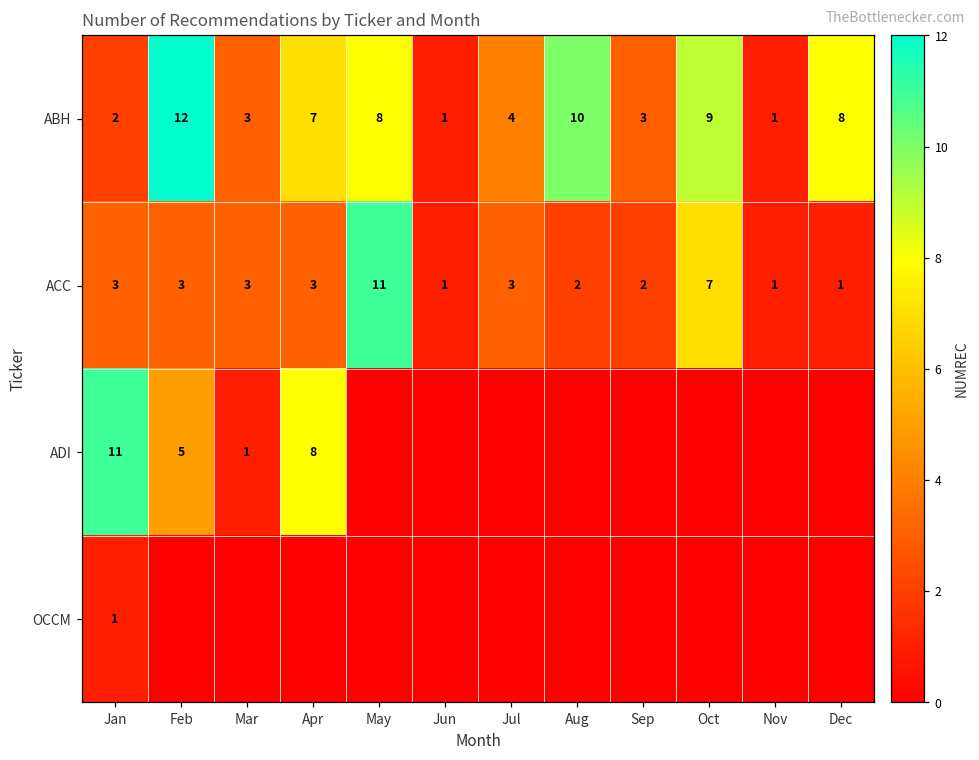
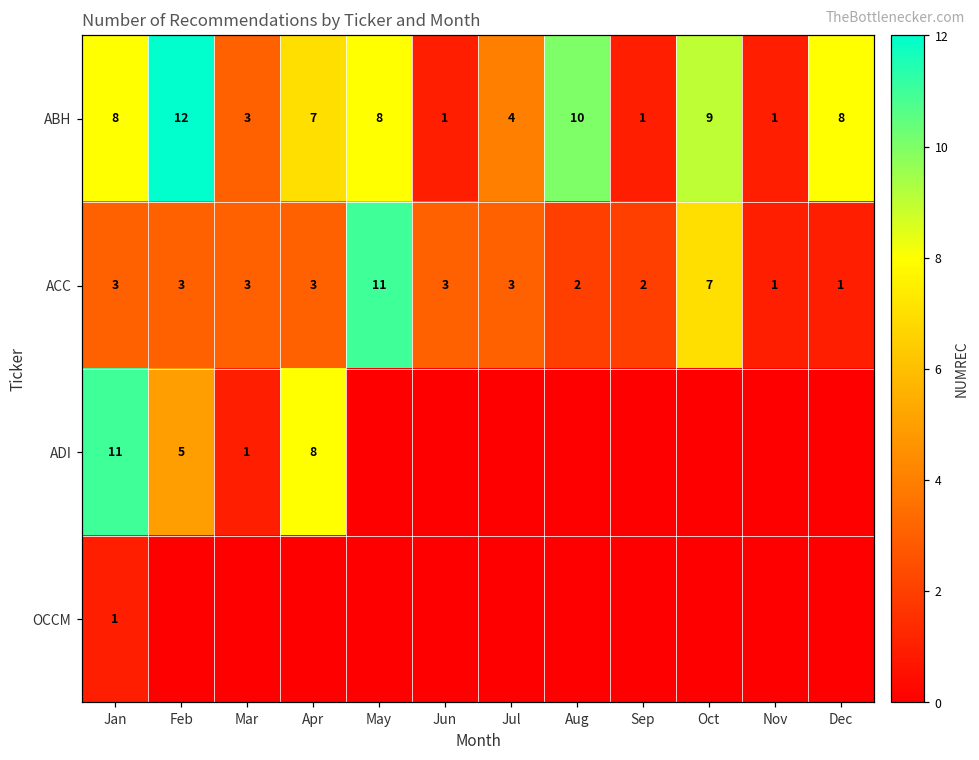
ABH, Jan: 2 -> 8
ABH, Sep: 3 -> 1
ACC, Jun: 1 -> 3
